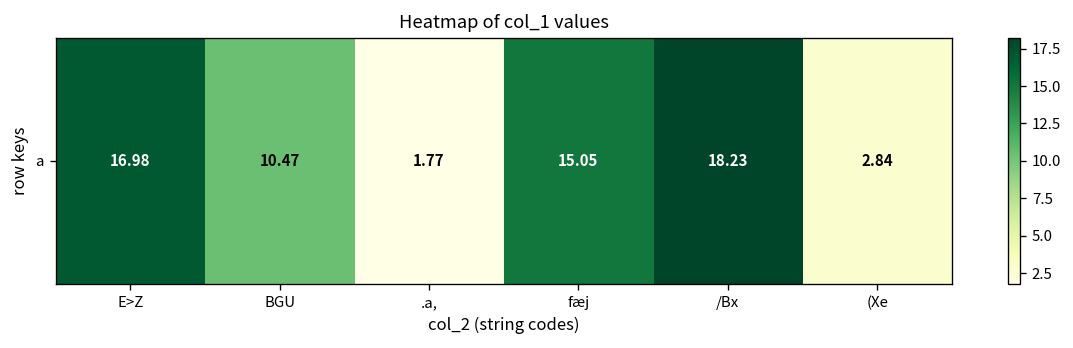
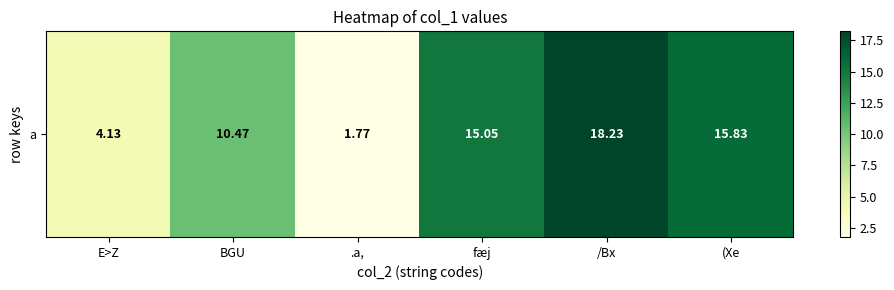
a, E>Z: 16.98 -> 4.13
a, (Xe: 2.84 -> 15.83
